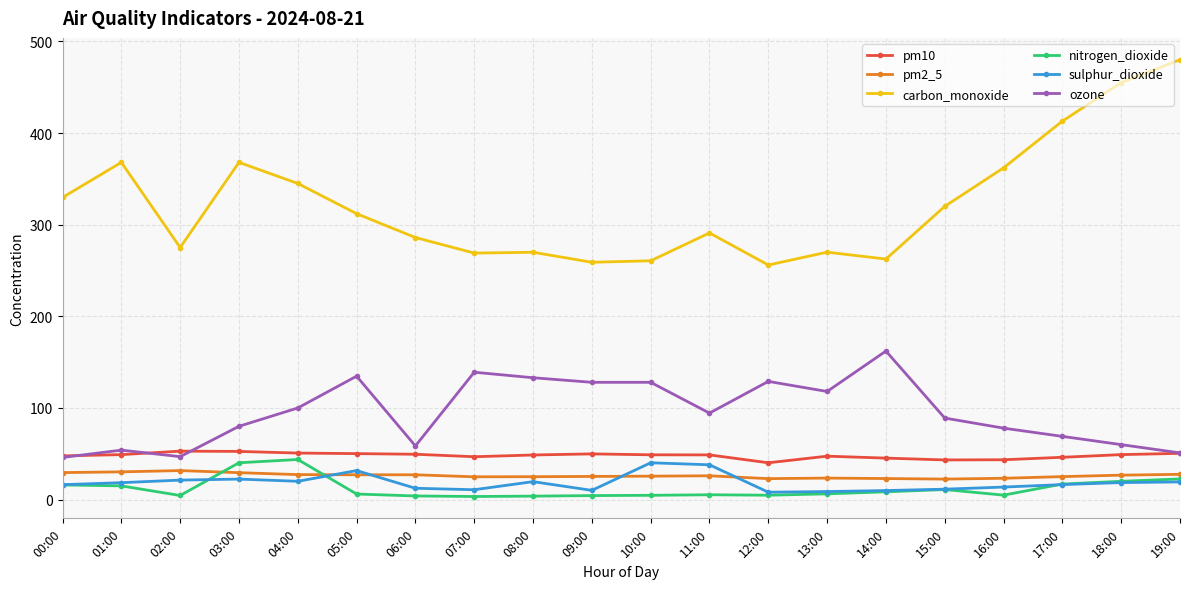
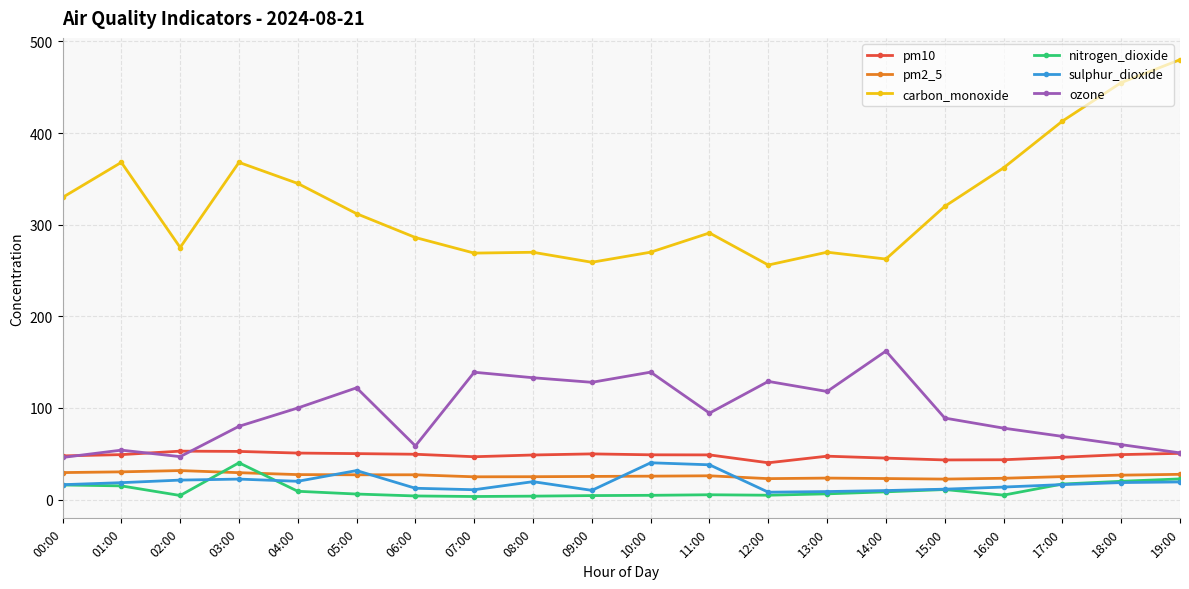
nitrogen_dioxide, 04:00: 40 -> 10
ozone, 05:00: 130 -> 120
carbon_monoxide, 10:00: 260 -> 270
ozone, 10:00: 130 -> 140
